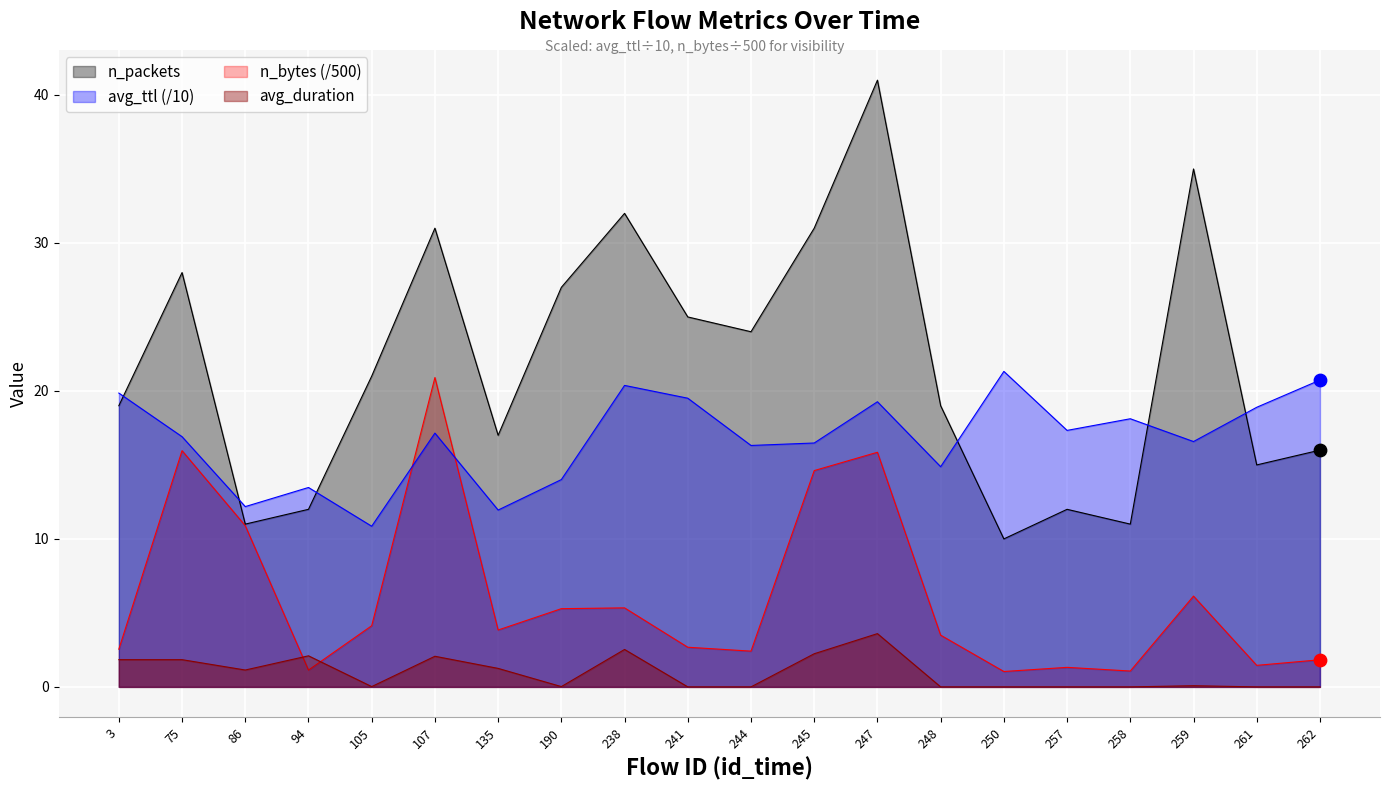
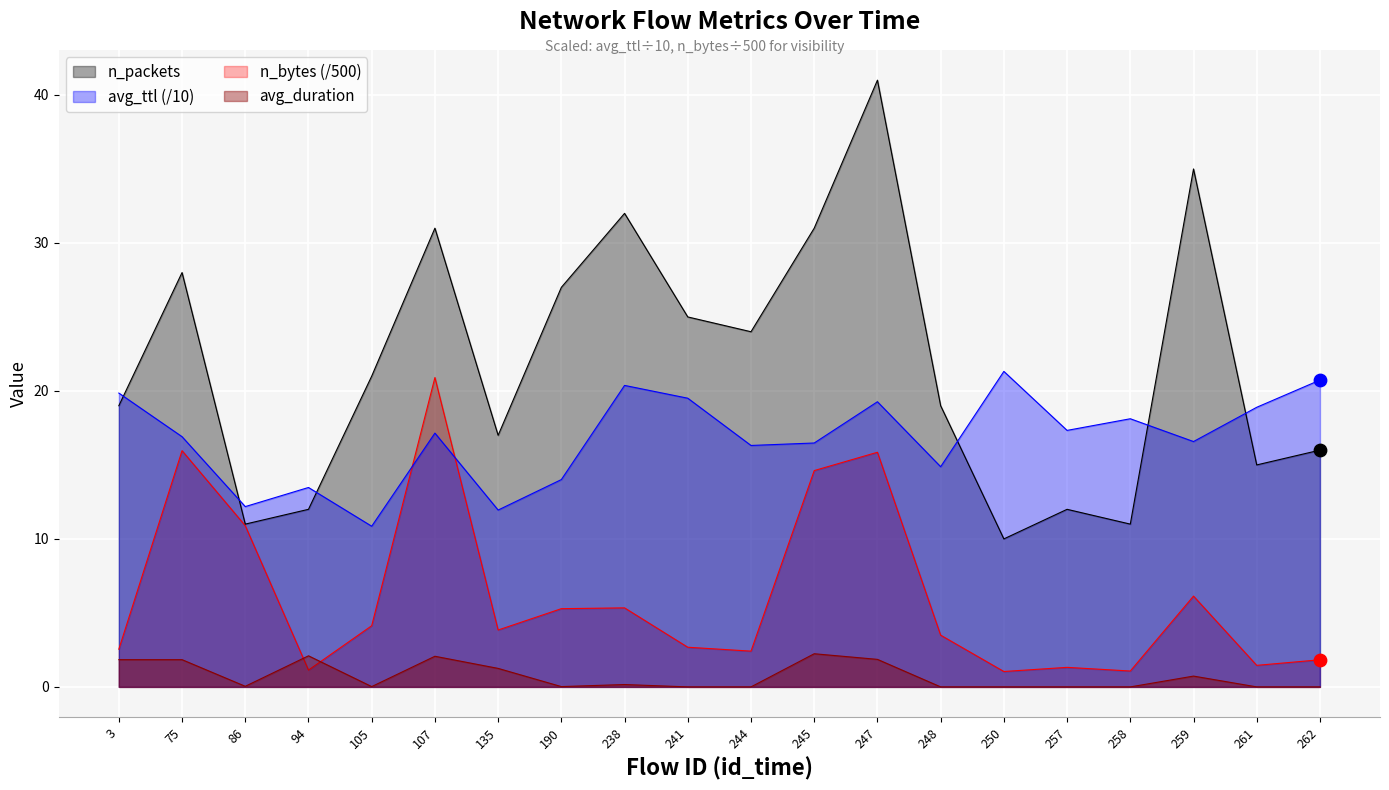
avg_duration, 86: 1.1 -> 0.0
avg_duration, 238: 2.5 -> 0.2
avg_duration, 247: 3.6 -> 1.9
avg_duration, 259: 0.1 -> 0.7
